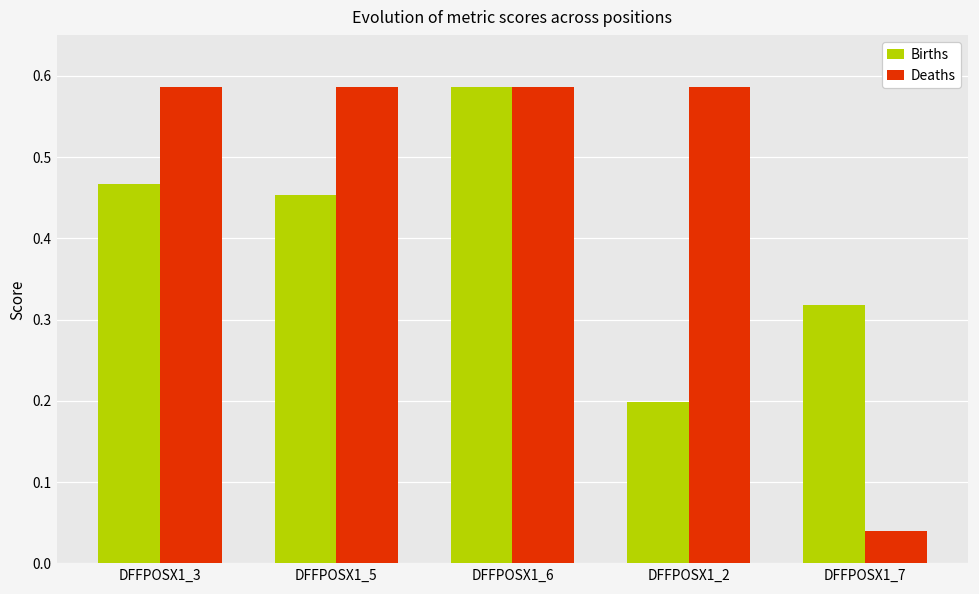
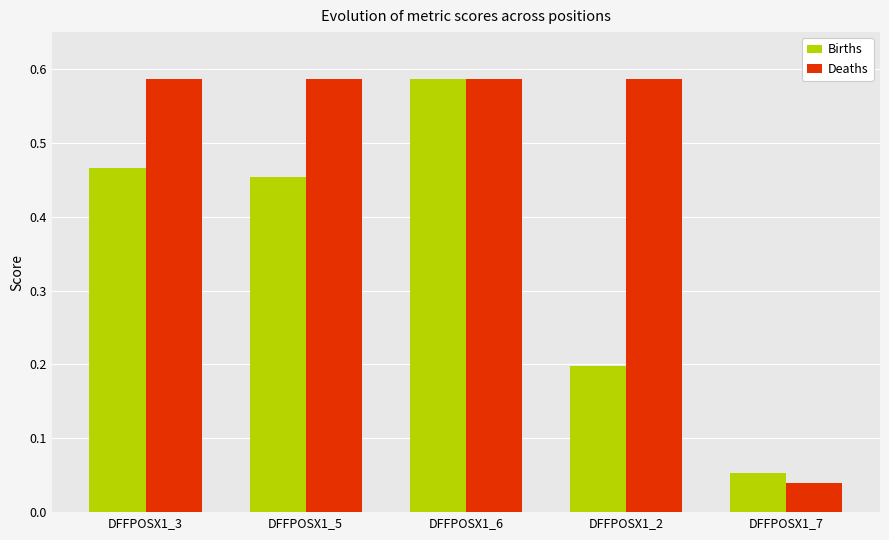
Births, DFFPOSX1_7: 0.32 -> 0.05
